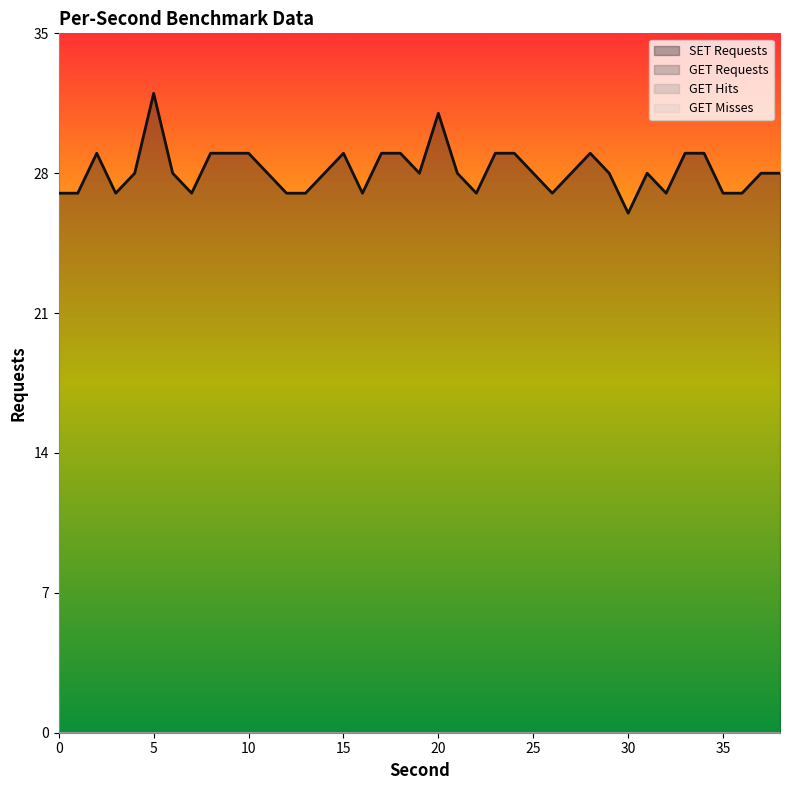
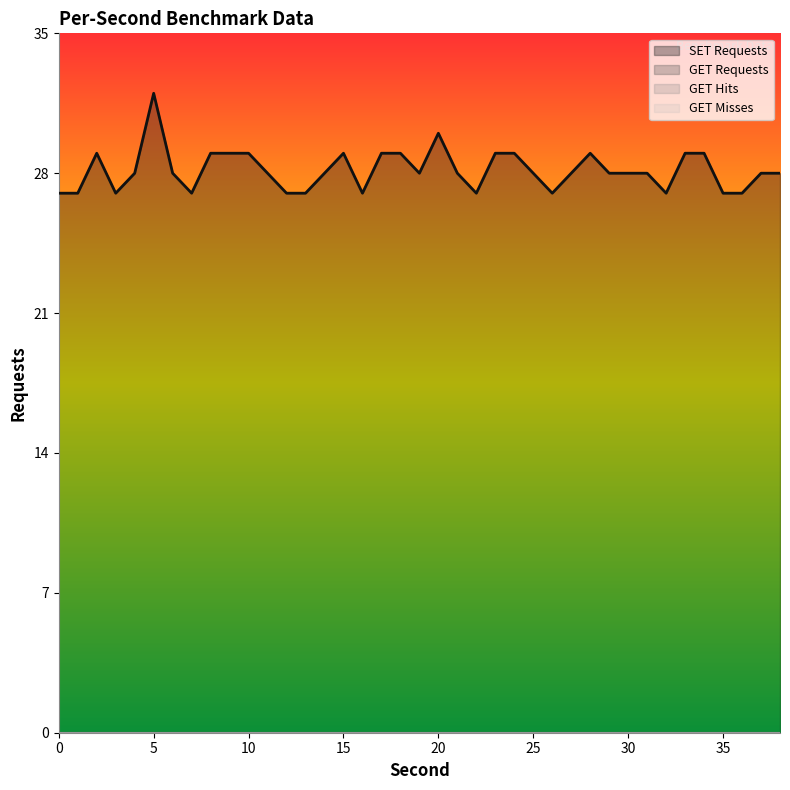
SET Requests, 20: 31 -> 30
SET Requests, 30: 26 -> 28
